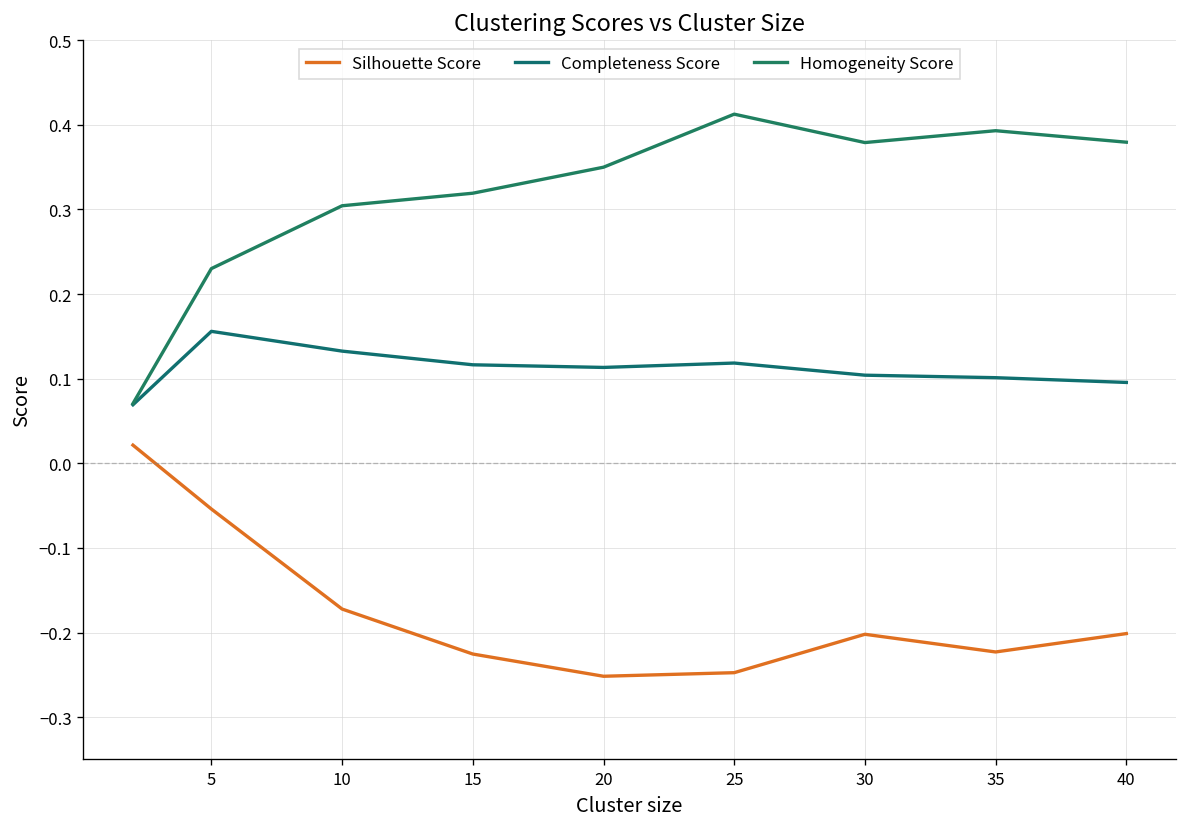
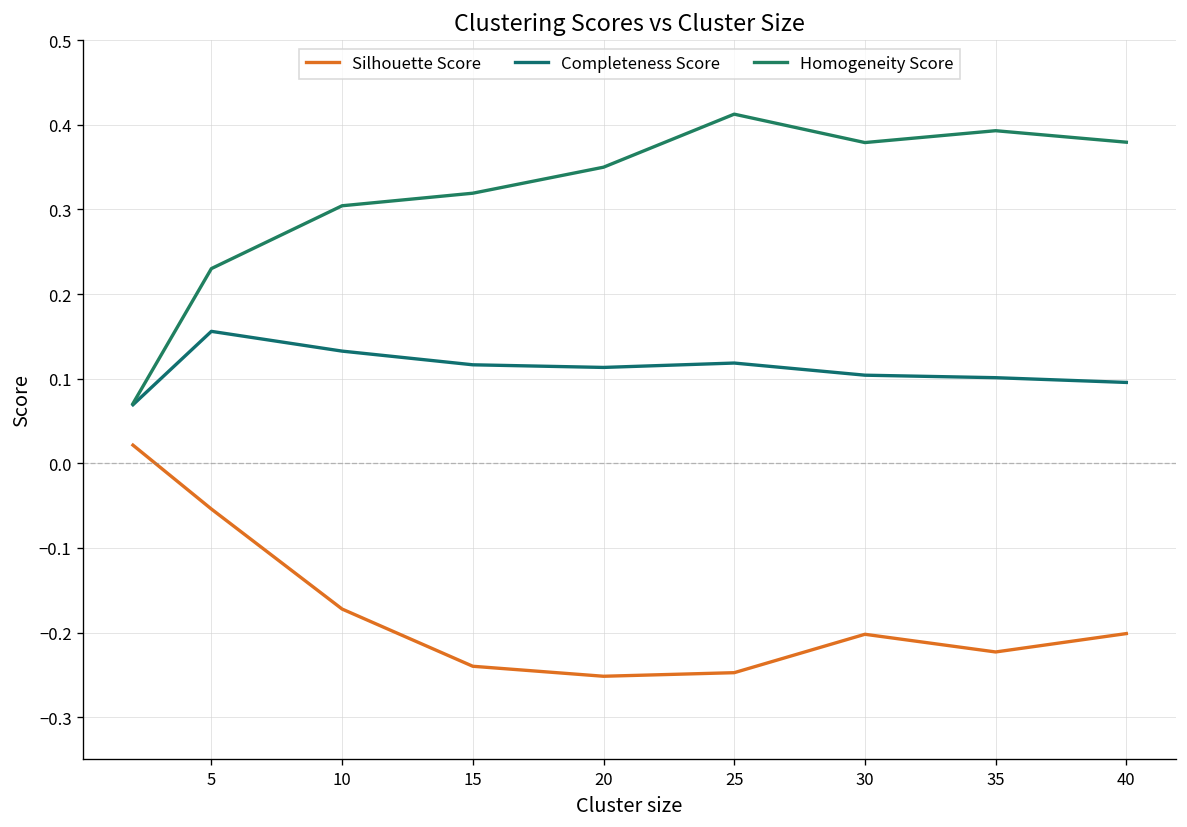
Silhouette Score, 15: -0.23 -> -0.24
